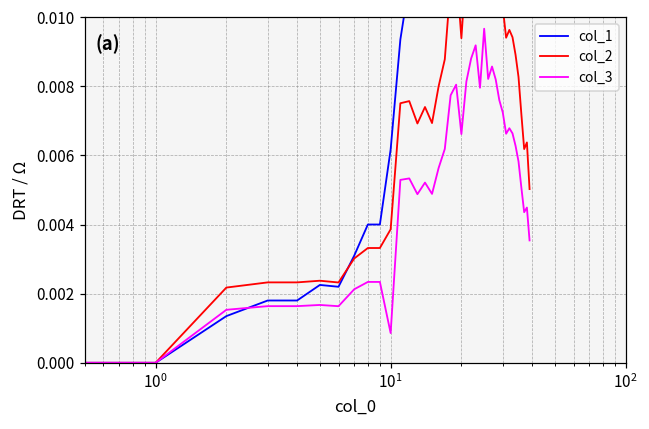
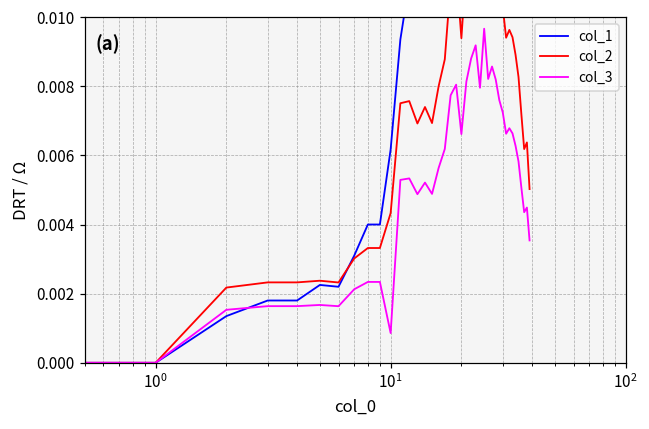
col_2, 10^1: 0.0039 -> 0.0043
